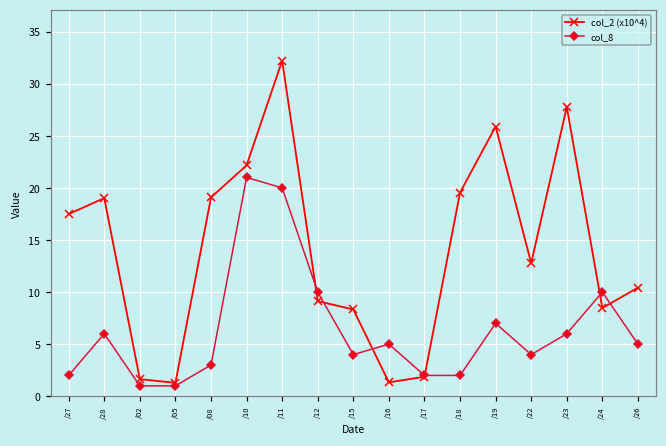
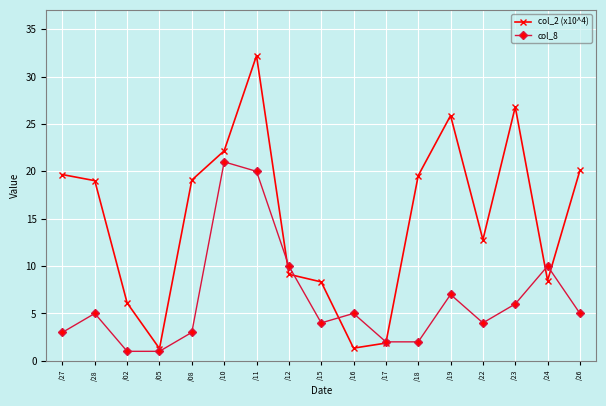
col_2 (x10^4), /27: 17 -> 20
col_8, /27: 2 -> 3
col_8, /28: 6 -> 5
col_2 (x10^4), /02: 2 -> 6
col_2 (x10^4), /23: 28 -> 27
col_2 (x10^4), /26: 10 -> 20
